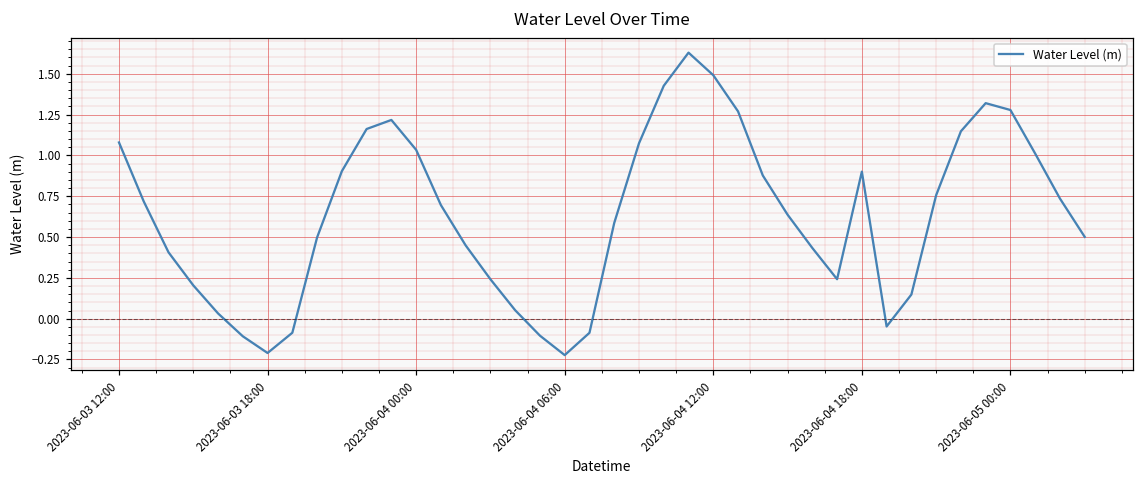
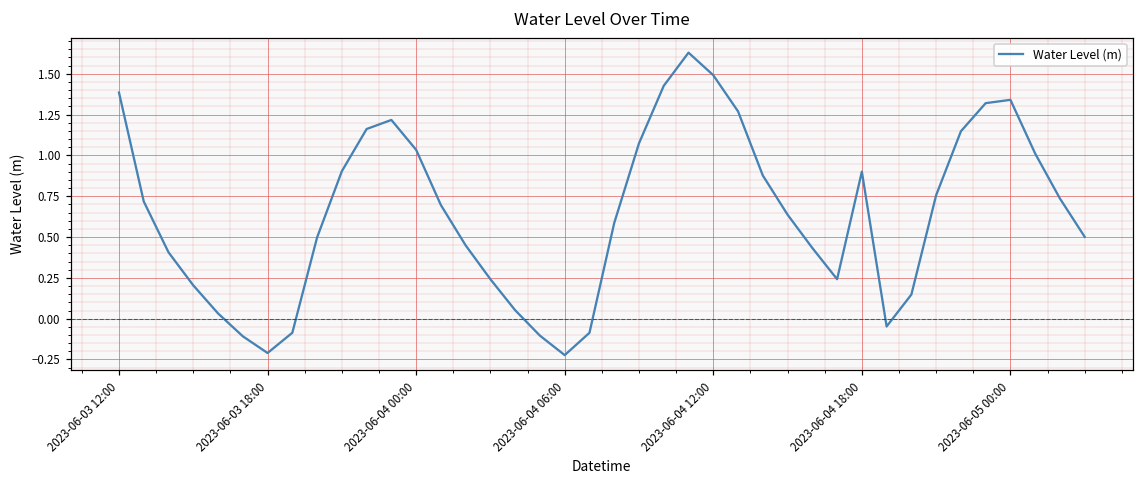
2023-06-03 12:00: 1.08 -> 1.38
2023-06-05 00:00: 1.28 -> 1.34
